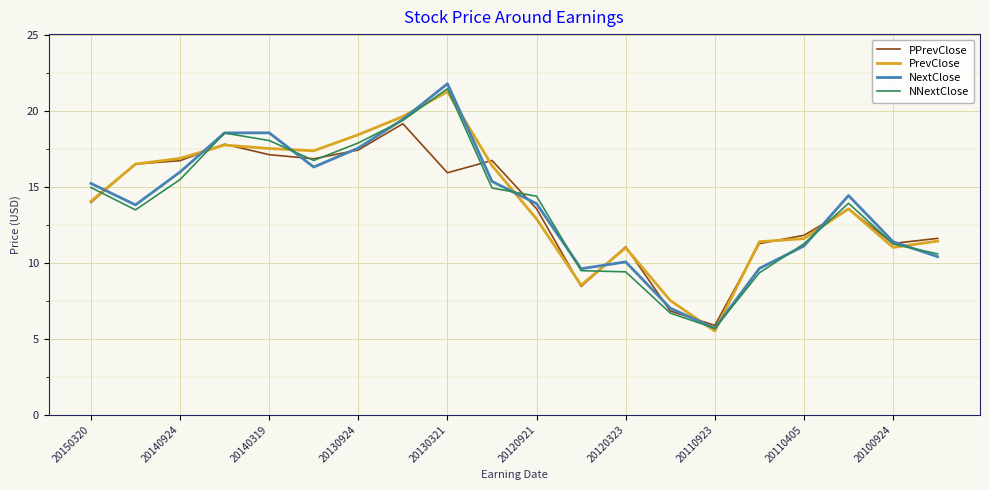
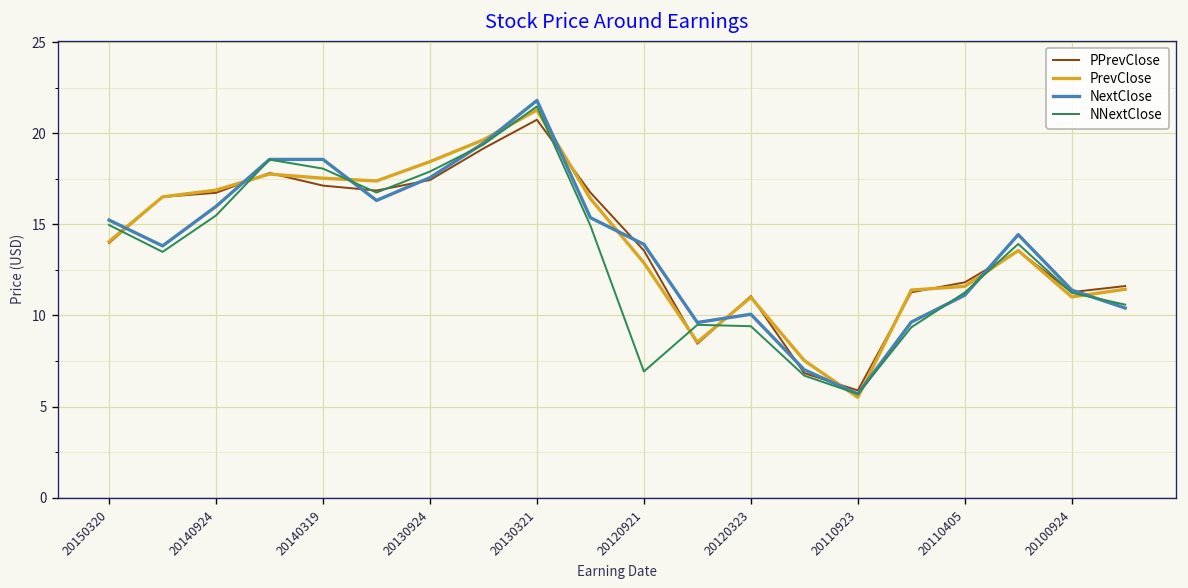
PPrevClose, 20130321: 15.9 -> 20.7
NNextClose, 20120921: 14.4 -> 6.9
